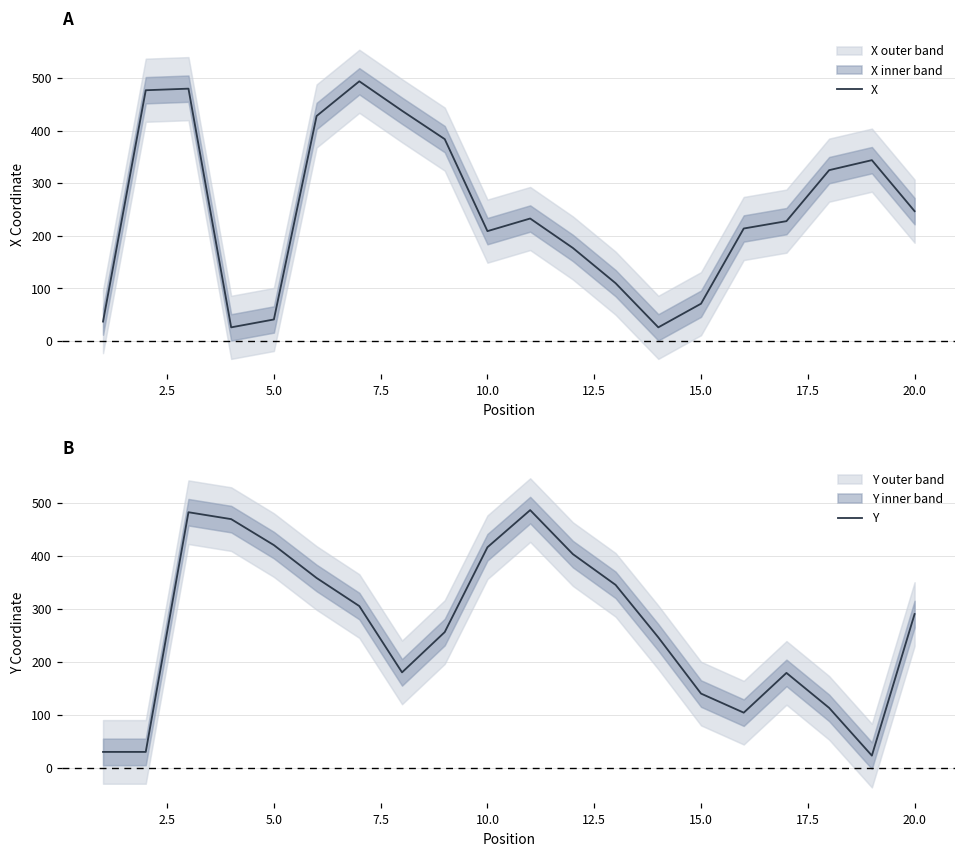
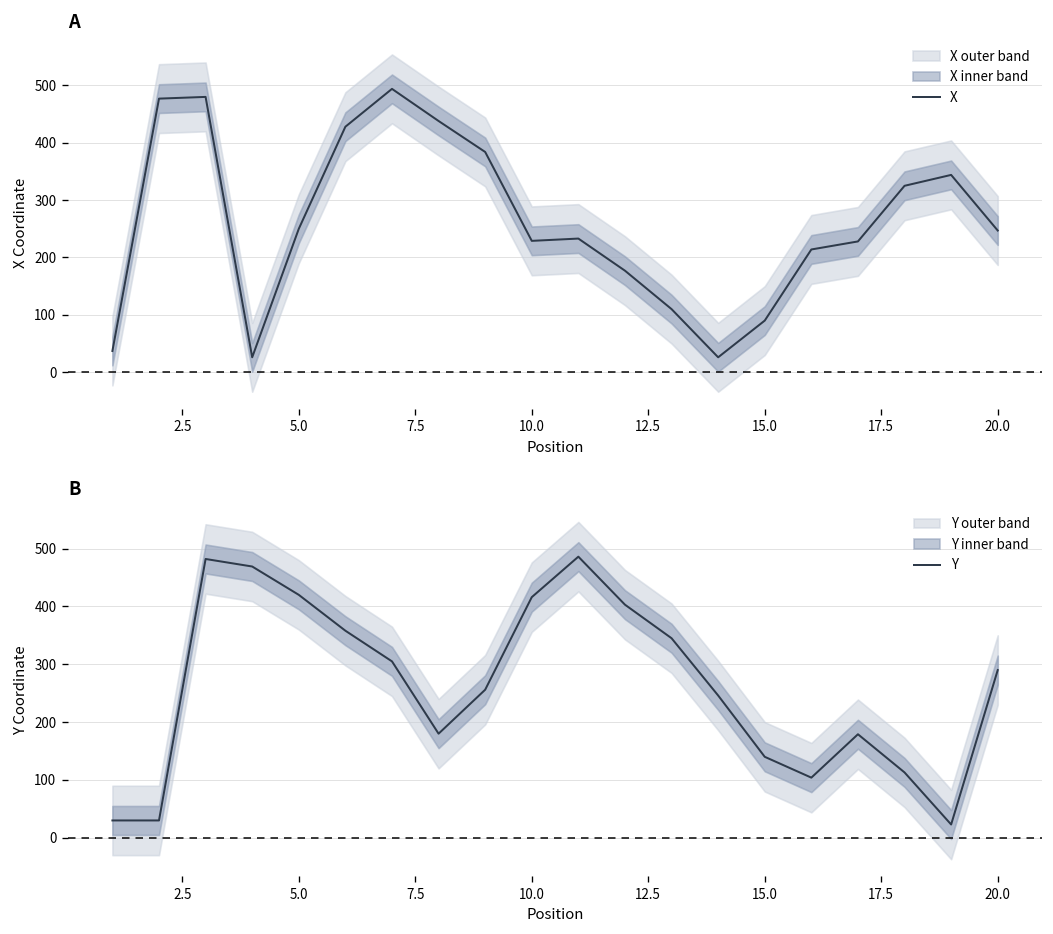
A, X, 5.0: 40 -> 250
A, X, 10.0: 210 -> 230
A, X, 15.0: 70 -> 90
